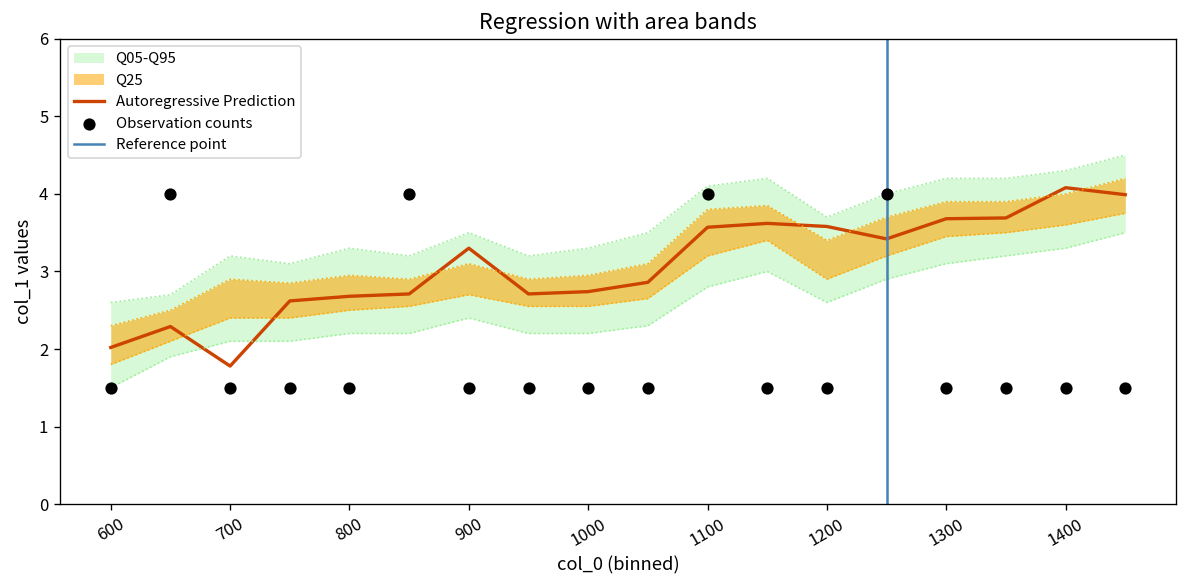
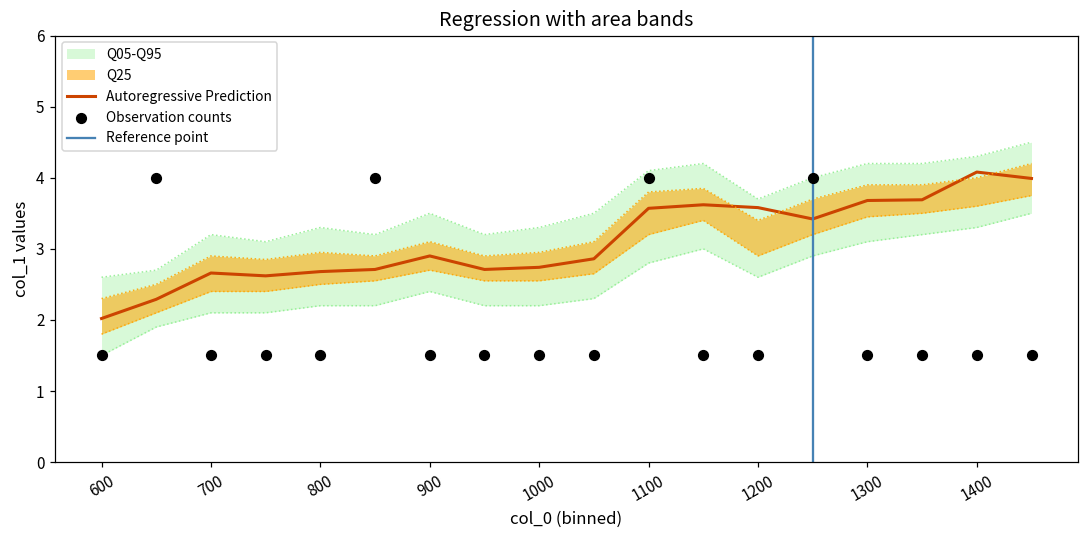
Autoregressive Prediction, 700: 1.8 -> 2.7
Autoregressive Prediction, 900: 3.3 -> 2.9
